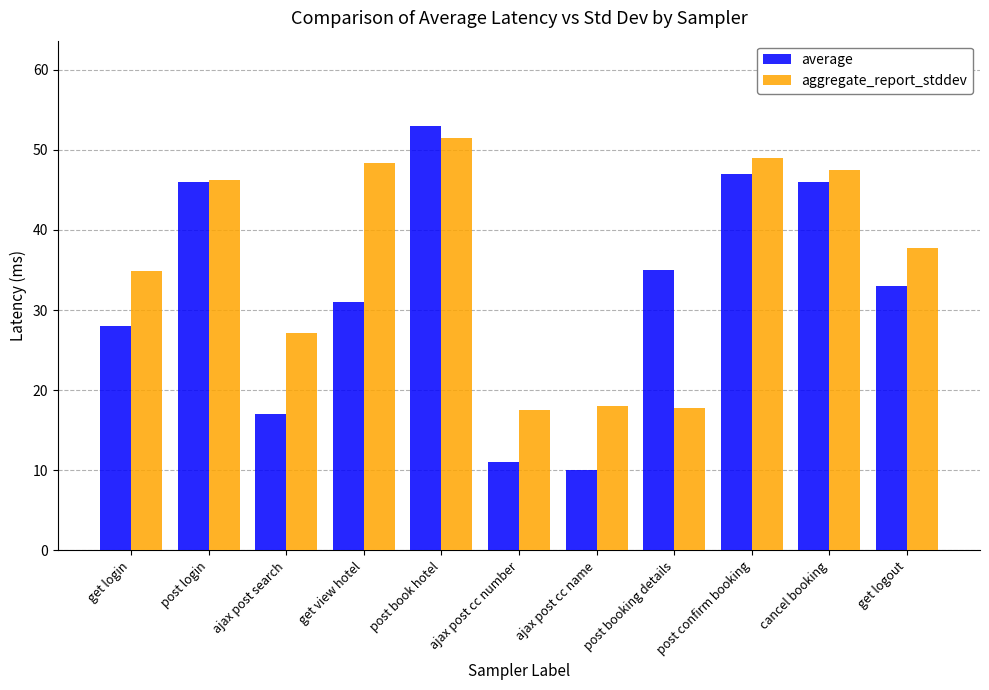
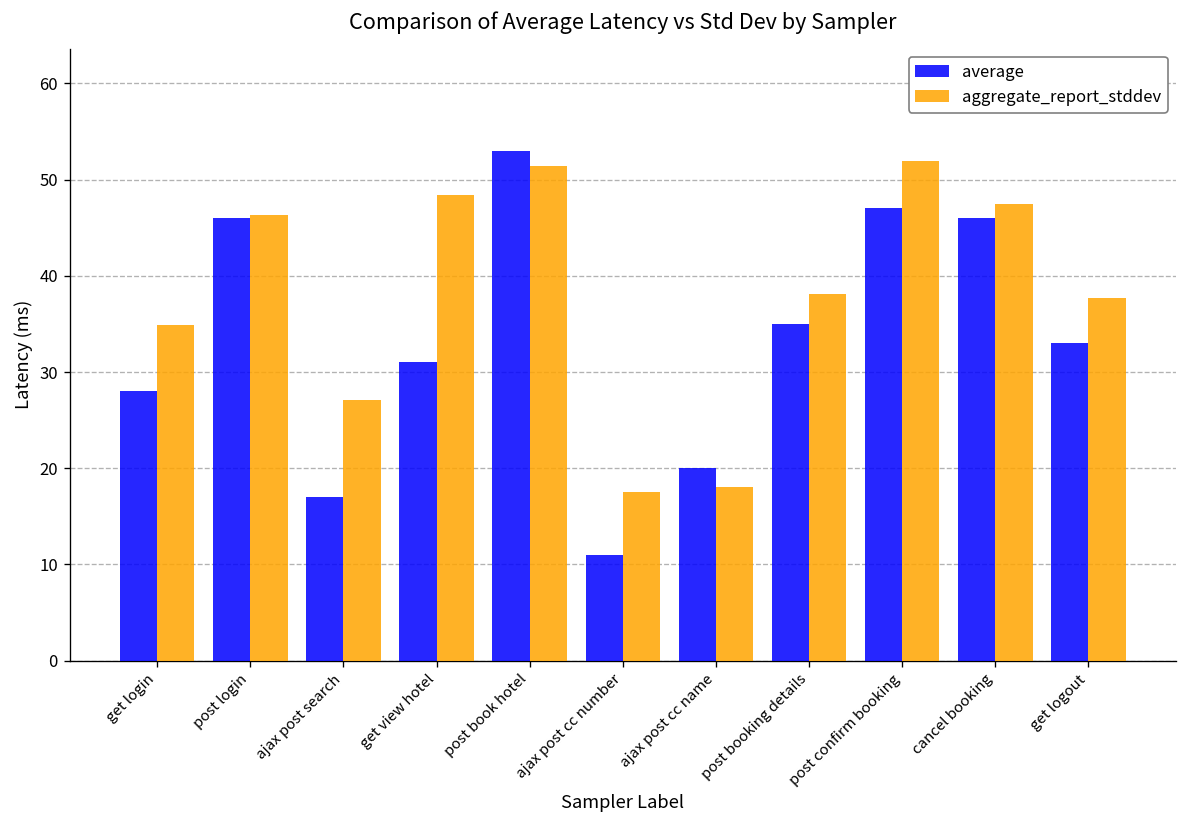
average, ajax post cc name: 10 -> 20
aggregate_report_stddev, post booking details: 18 -> 38
aggregate_report_stddev, post confirm booking: 49 -> 52
